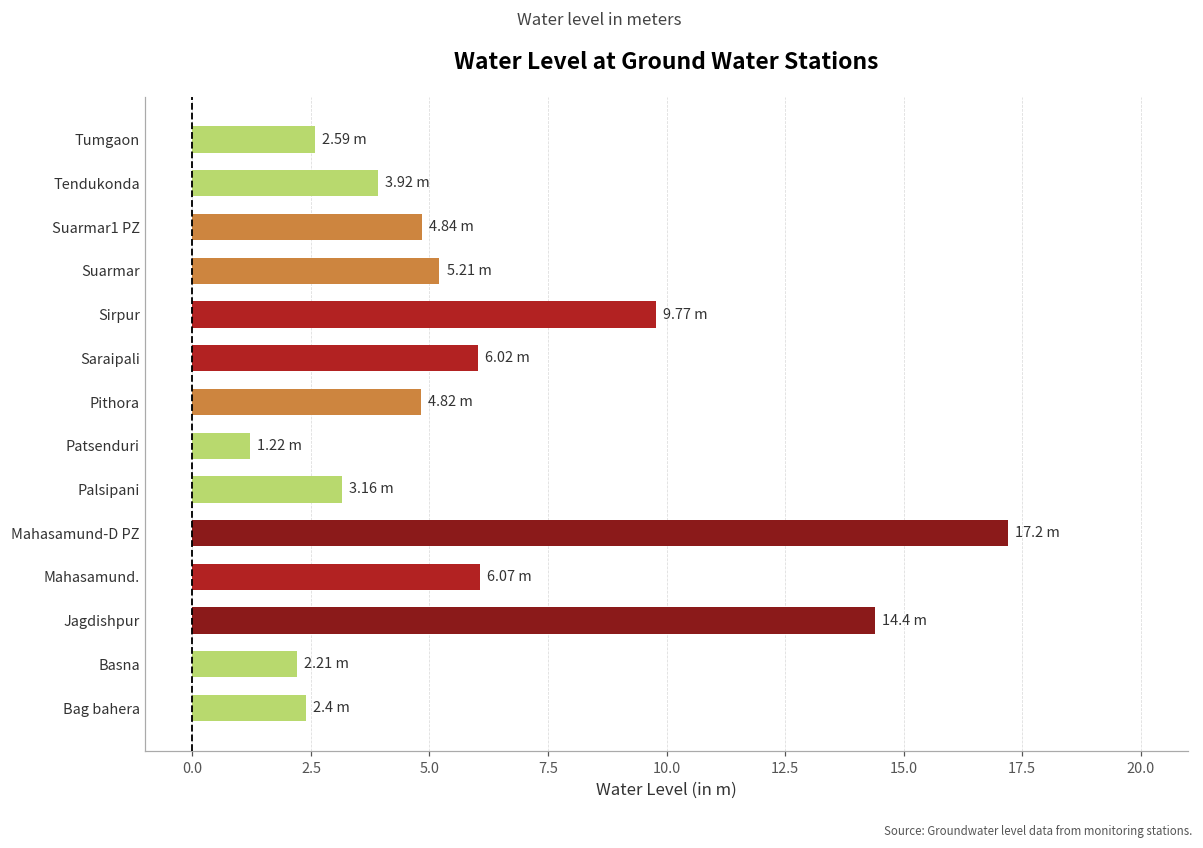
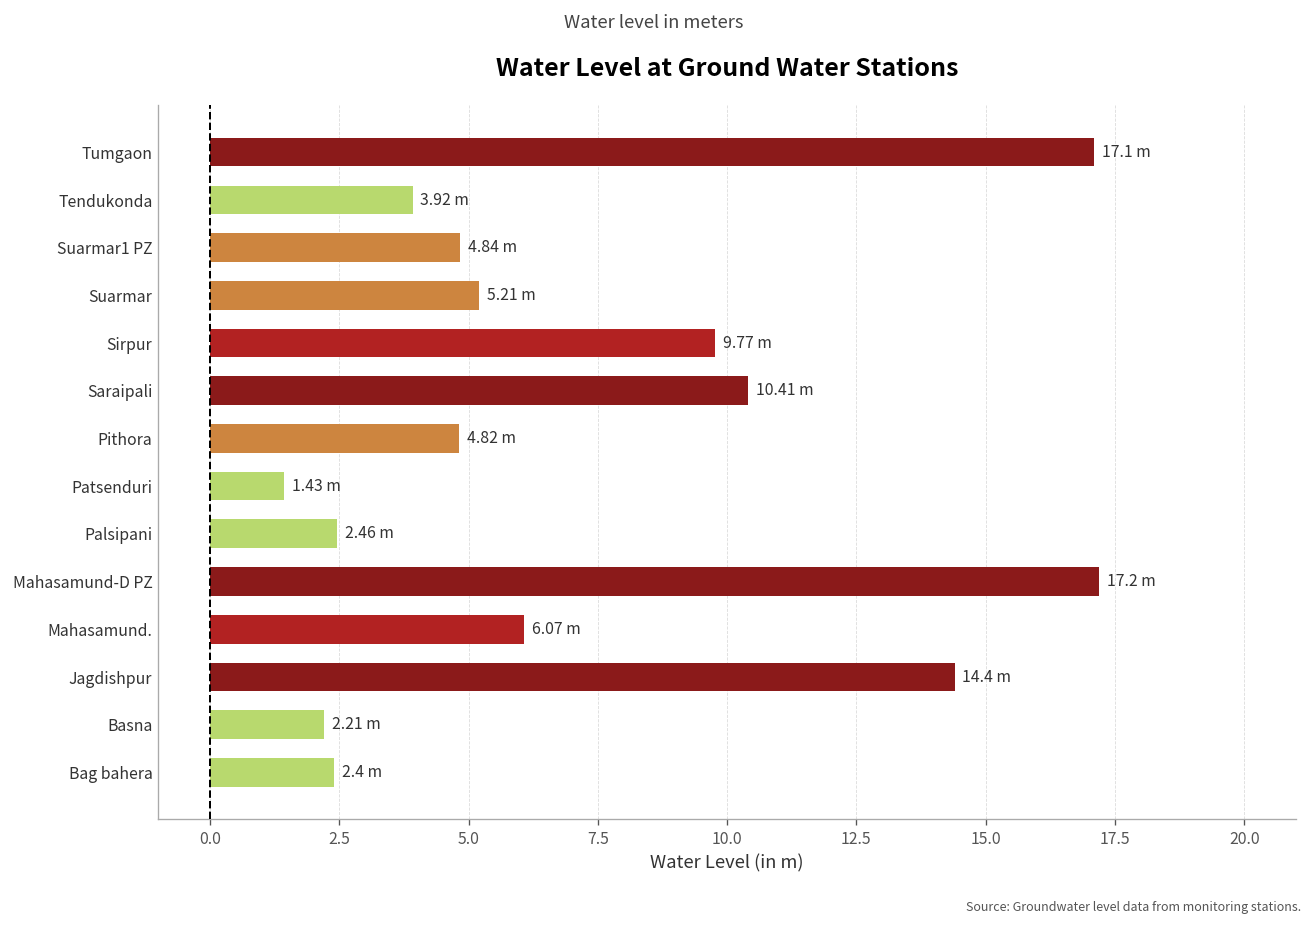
Tumgaon: 2.59 -> 17.1
Saraipali: 6.02 -> 10.41
Patsenduri: 1.22 -> 1.43
Palsipani: 3.16 -> 2.46
